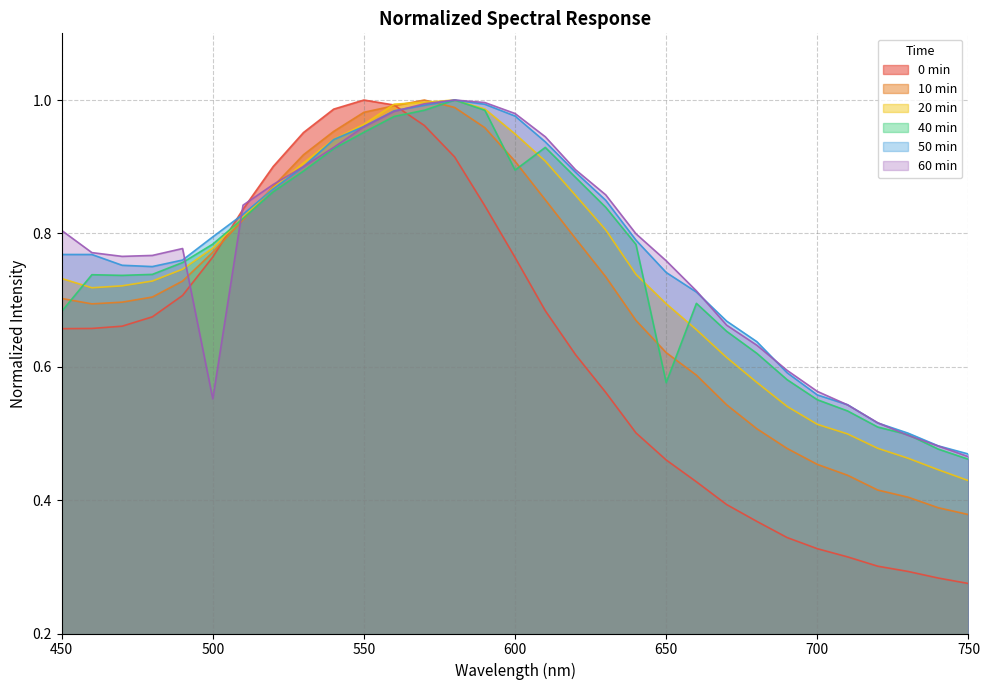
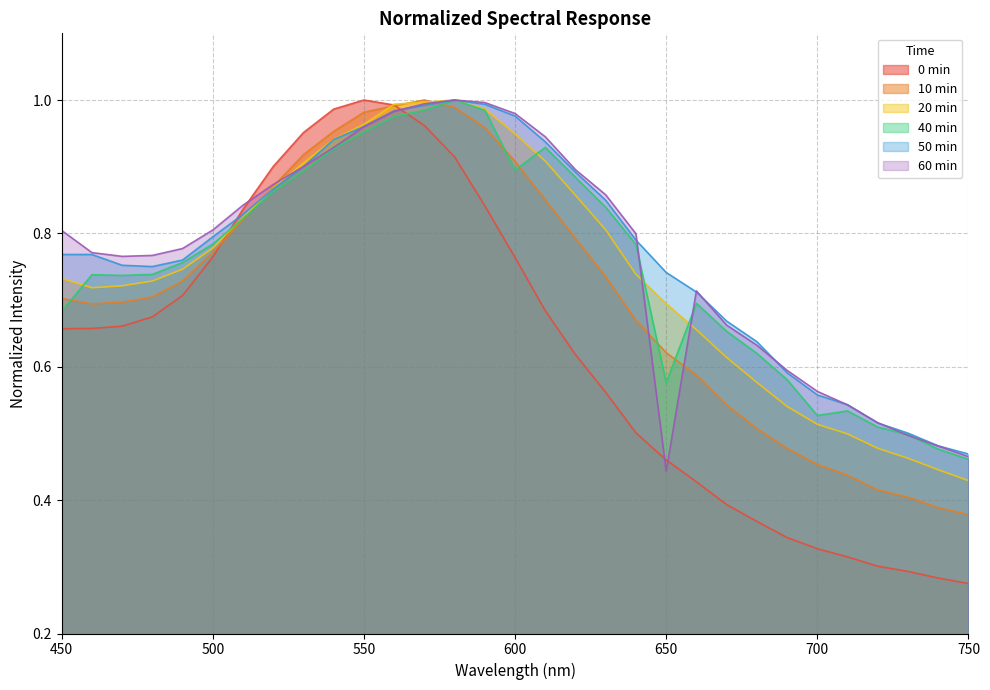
60 min, 500: 0.55 -> 0.81
60 min, 650: 0.76 -> 0.44
40 min, 700: 0.55 -> 0.53
